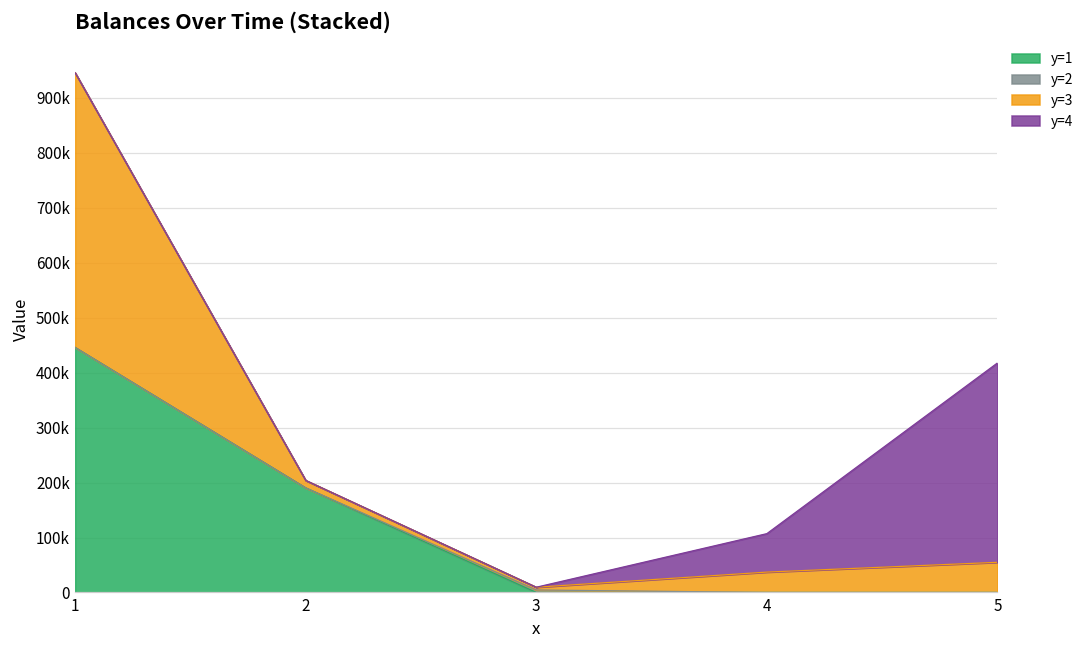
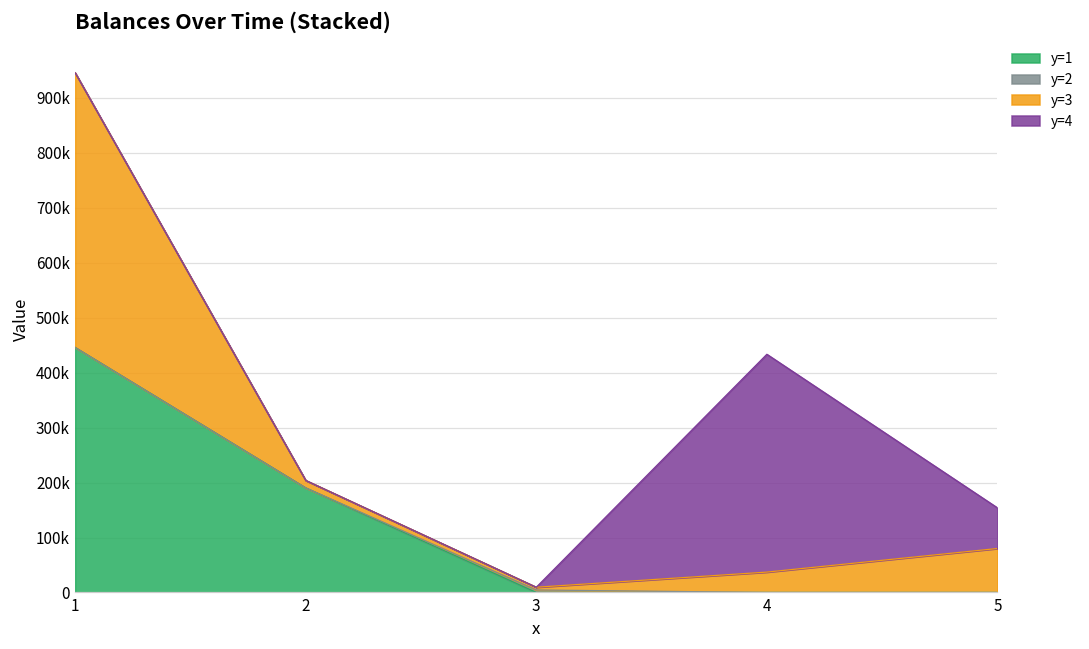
y=4, 4: 70000 -> 400000
y=3, 5: 50000 -> 80000
y=4, 5: 360000 -> 70000
